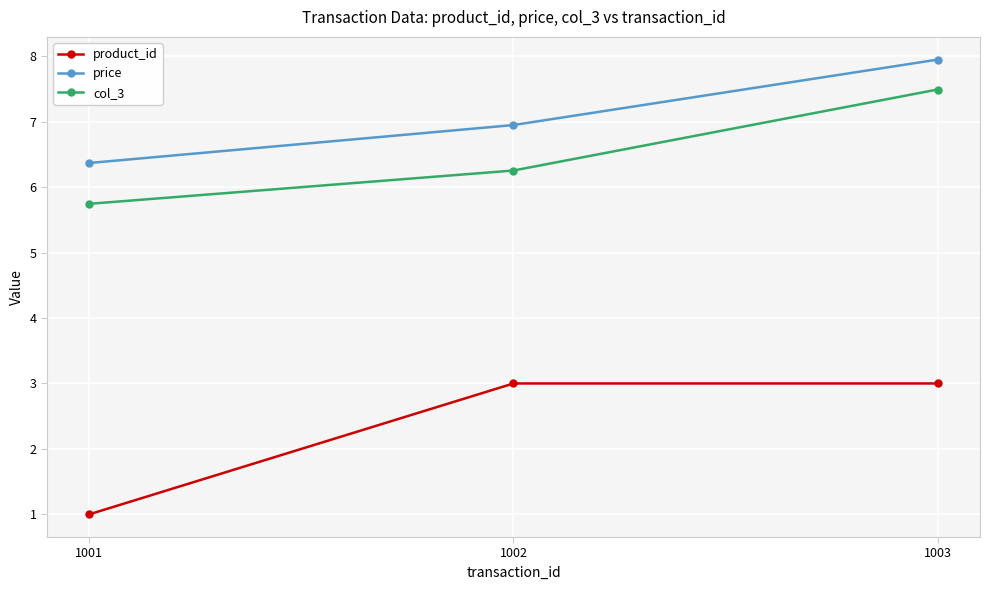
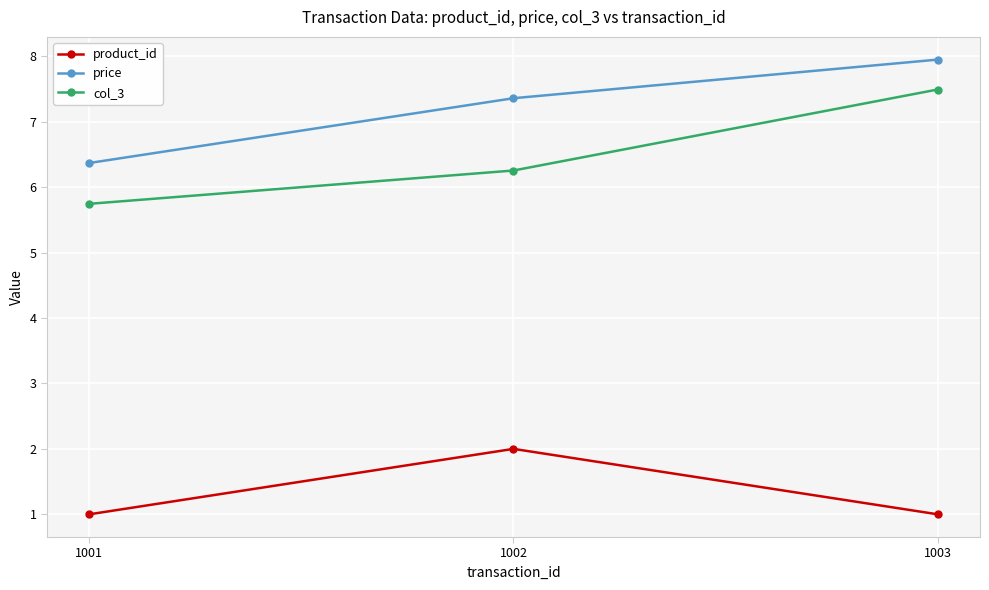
product_id, 1002: 3 -> 2
price, 1002: 7.0 -> 7.4
product_id, 1003: 3 -> 1
